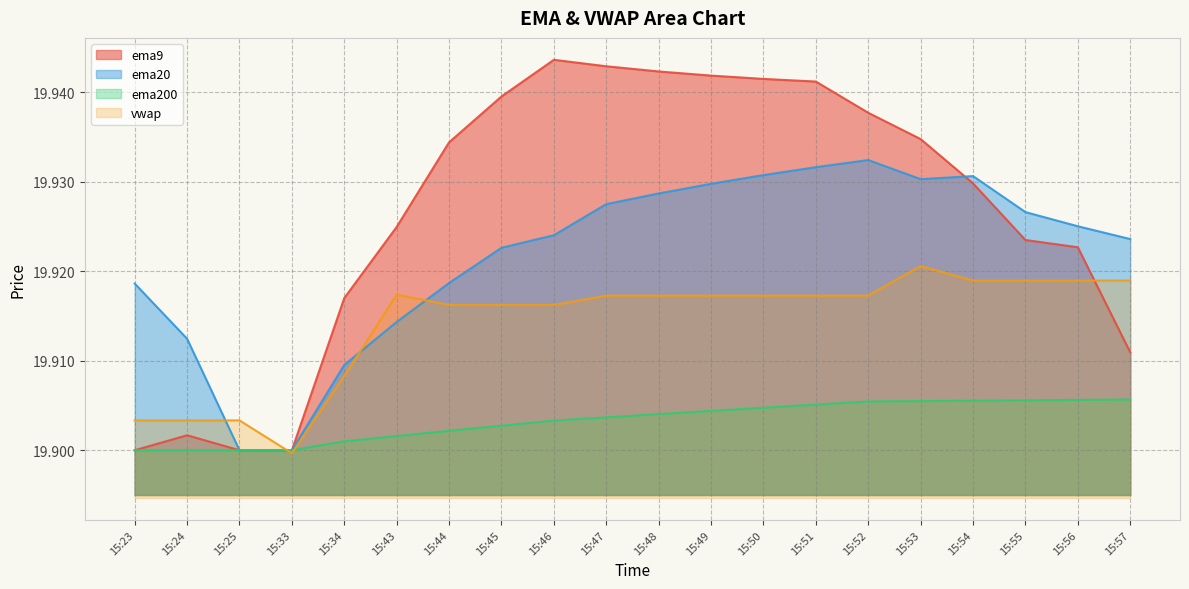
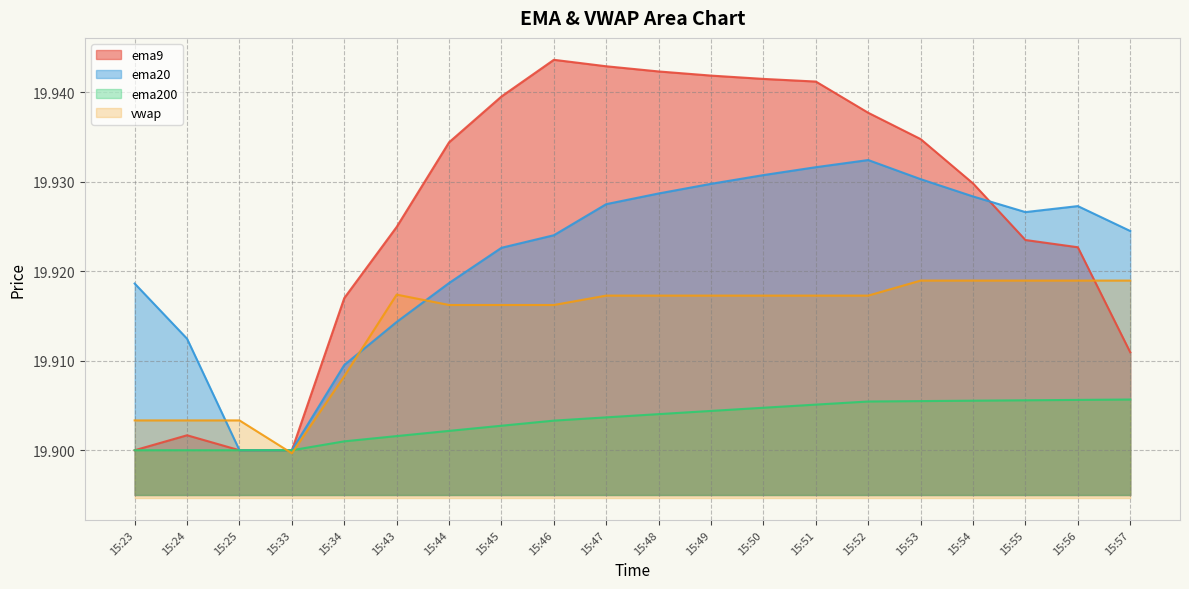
vwap, 15:53: 19.921 -> 19.919
ema20, 15:54: 19.931 -> 19.928
ema20, 15:56: 19.925 -> 19.927
ema20, 15:57: 19.9236 -> 19.9245
